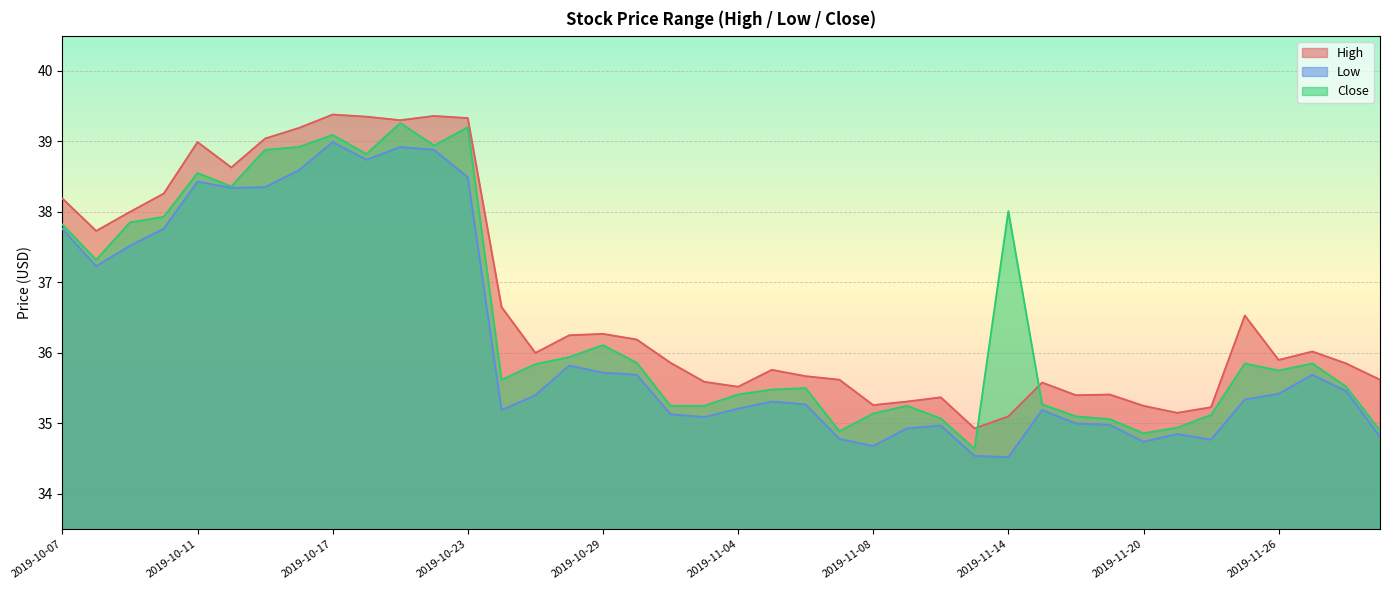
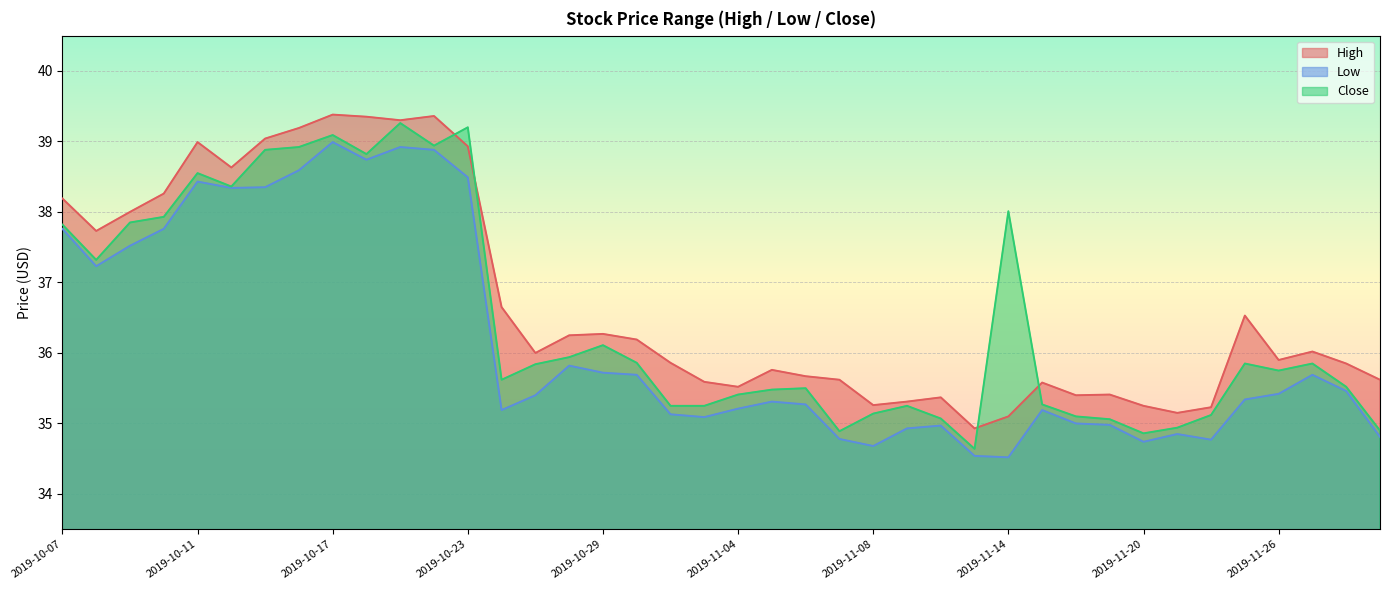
High, 2019-10-23: 39.3 -> 38.9
